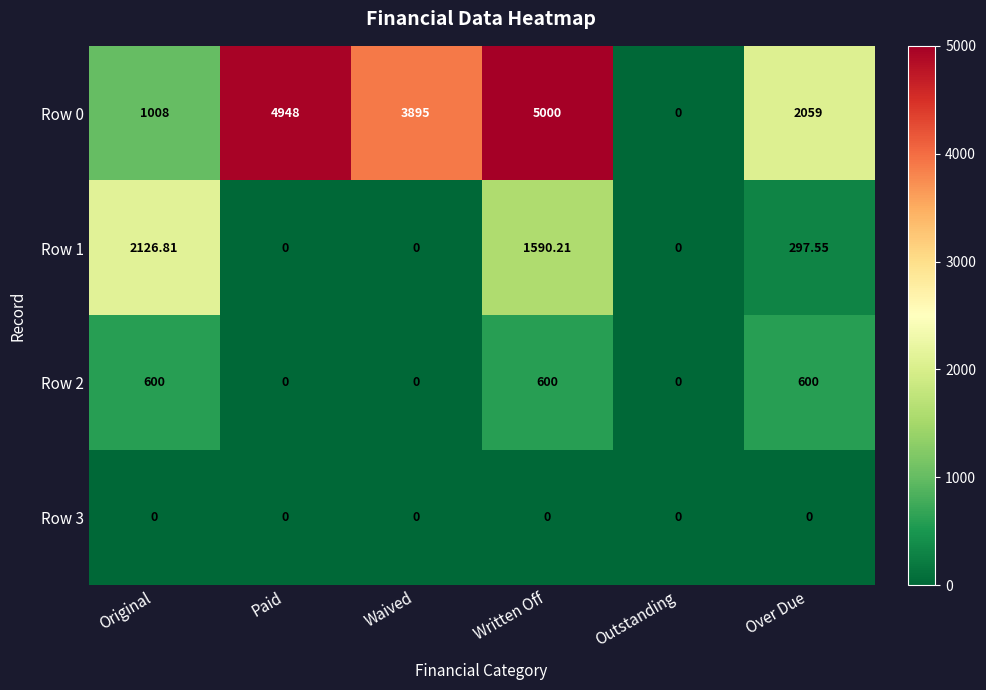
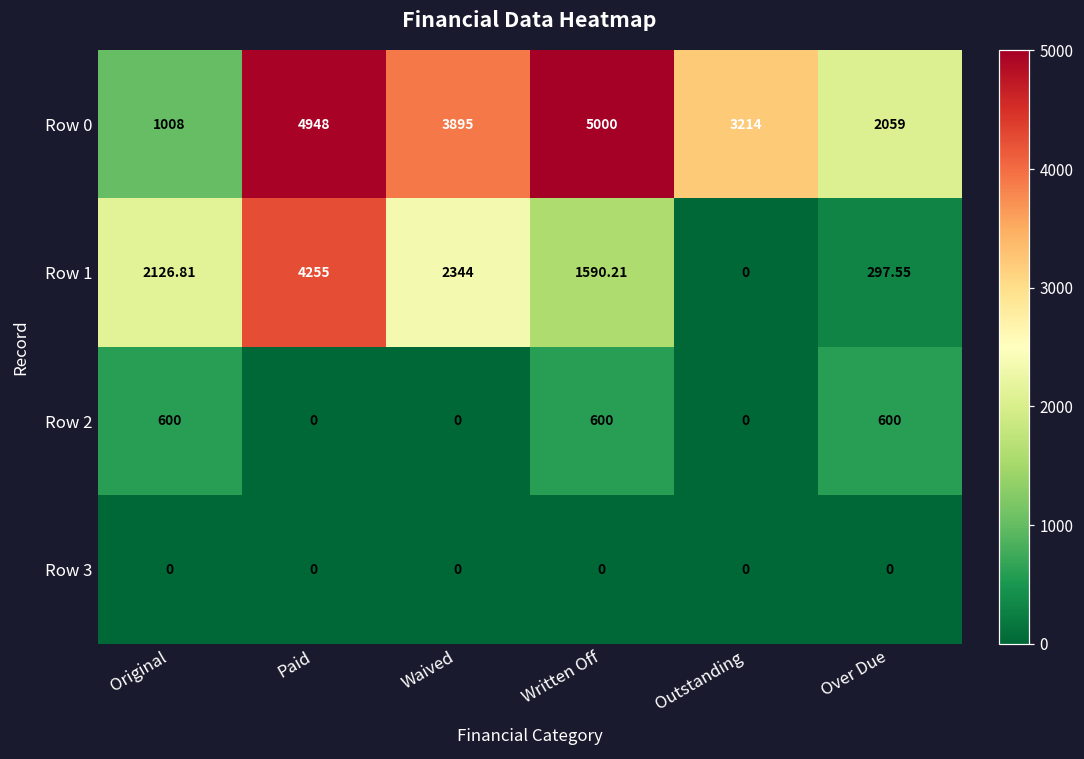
Row 0, Outstanding: 0 -> 3214
Row 1, Paid: 0 -> 4255
Row 1, Waived: 0 -> 2344
